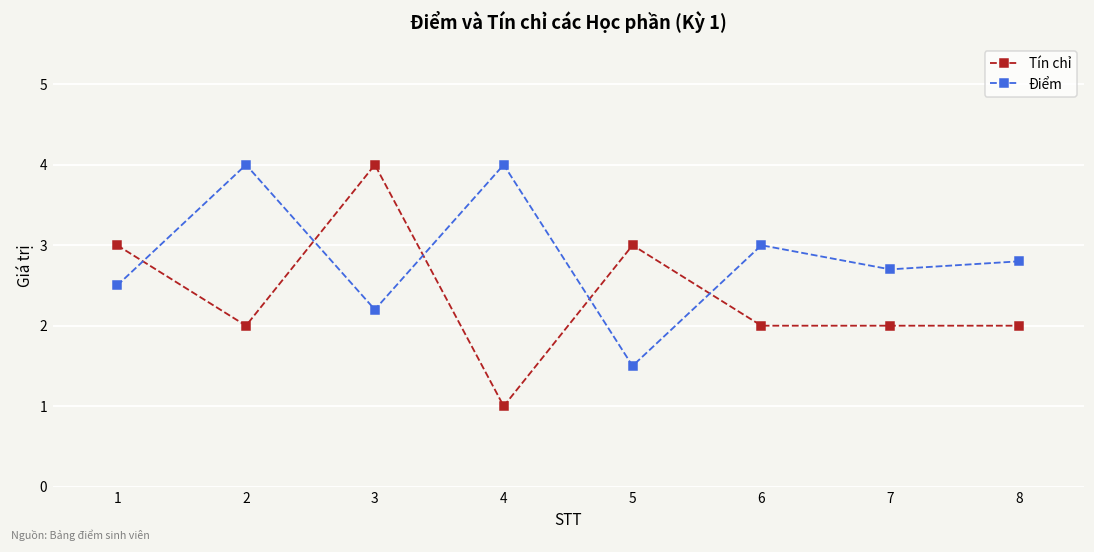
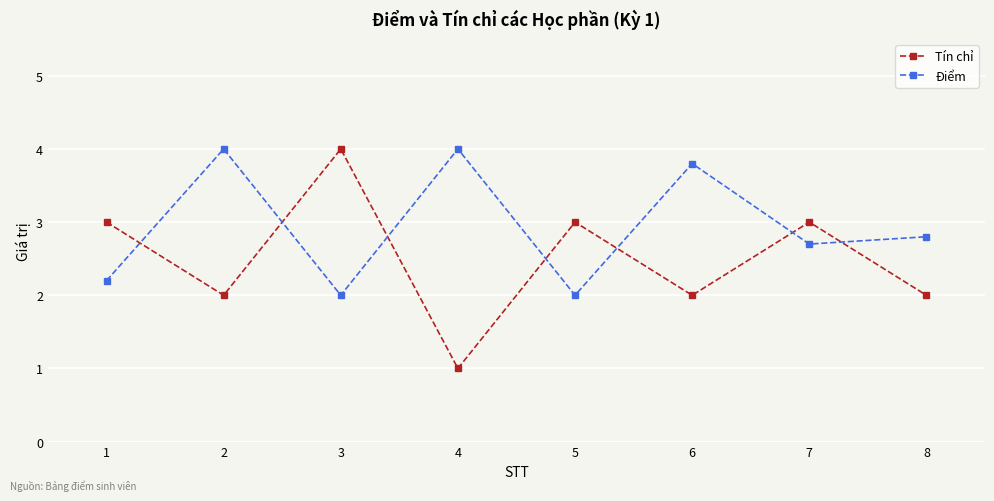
Điểm, 1: 2.5 -> 2.2
Điểm, 3: 2.2 -> 2.0
Điểm, 5: 1.5 -> 2.0
Điểm, 6: 3.0 -> 3.8
Tín chỉ, 7: 2 -> 3
